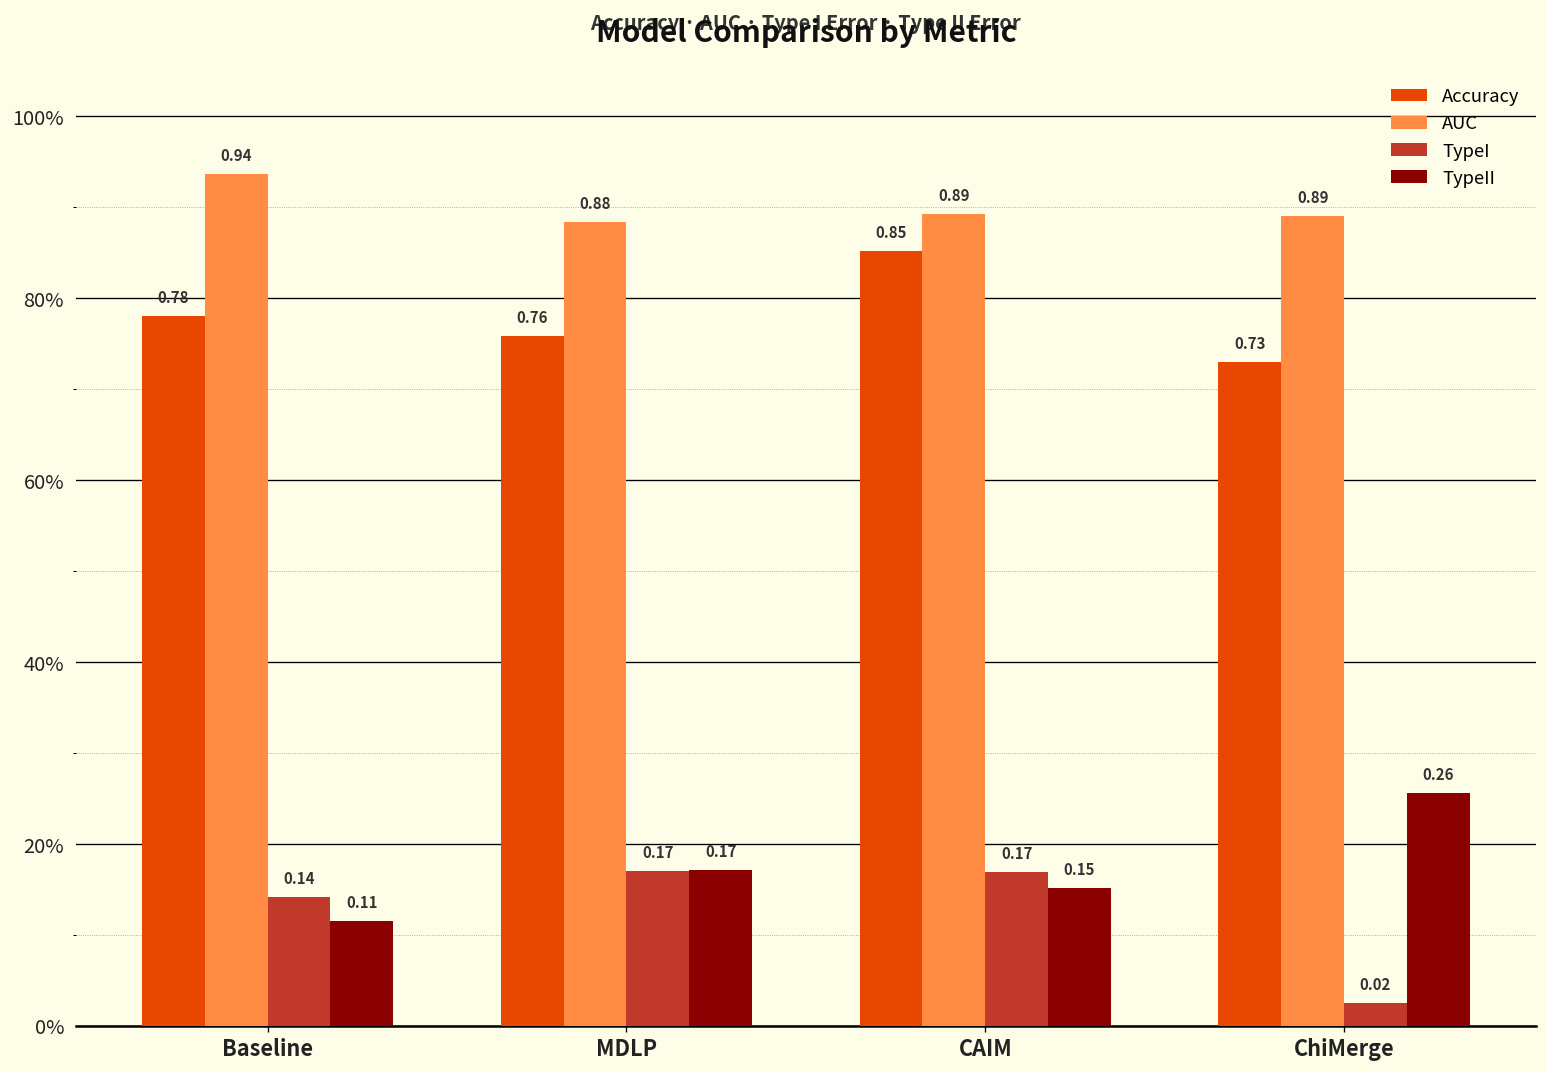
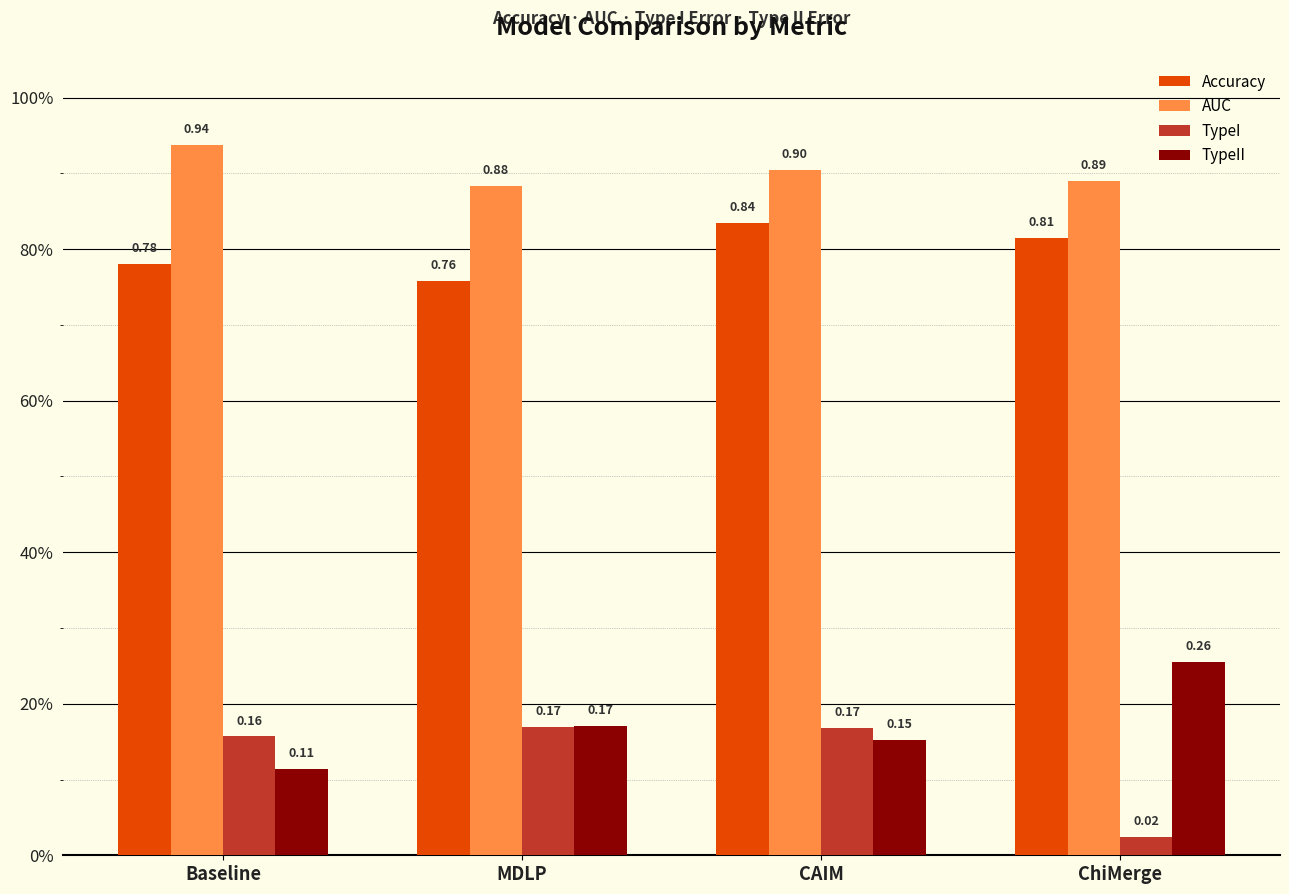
TypeI, Baseline: 0.14 -> 0.16
Accuracy, CAIM: 0.85 -> 0.84
AUC, CAIM: 0.89 -> 0.90
Accuracy, ChiMerge: 0.73 -> 0.81
